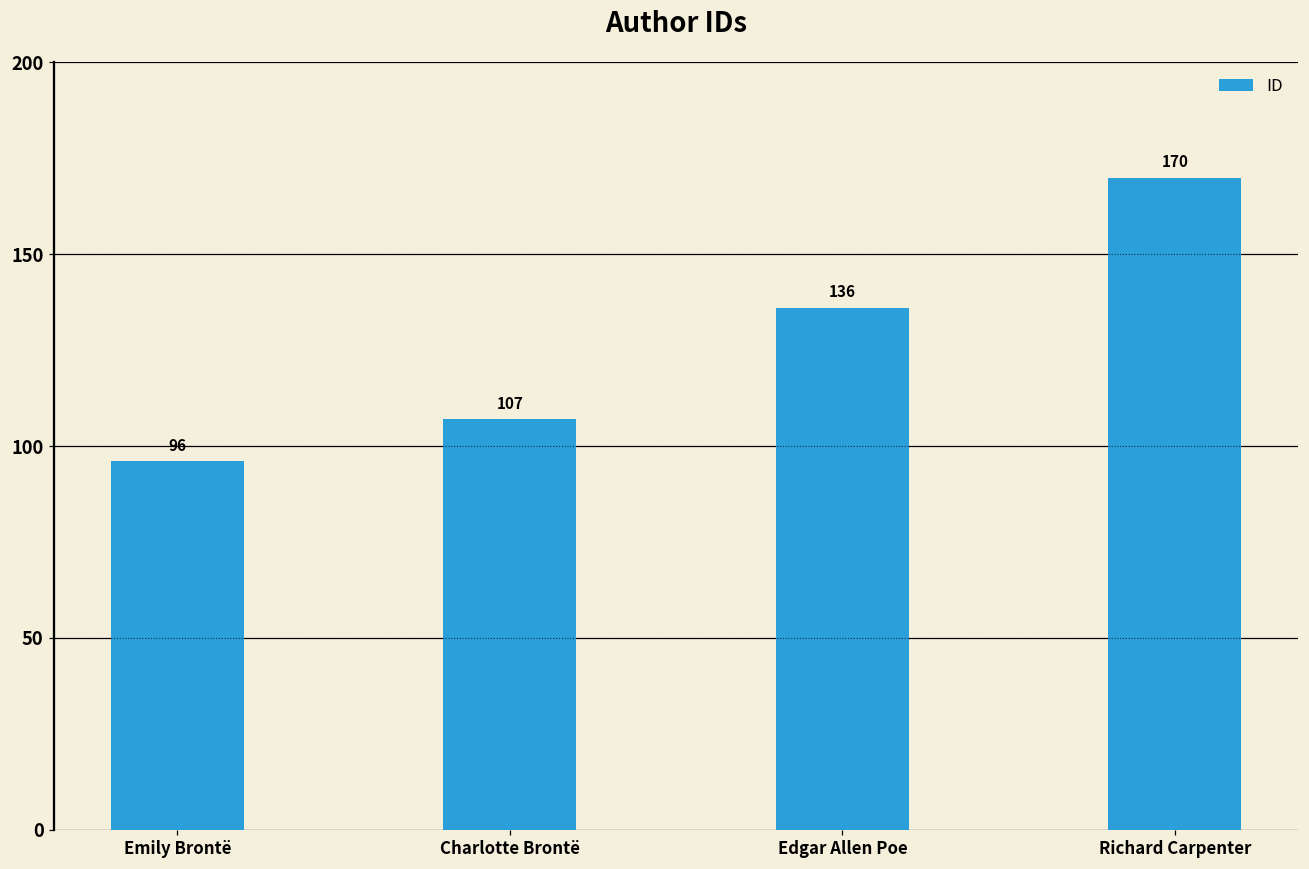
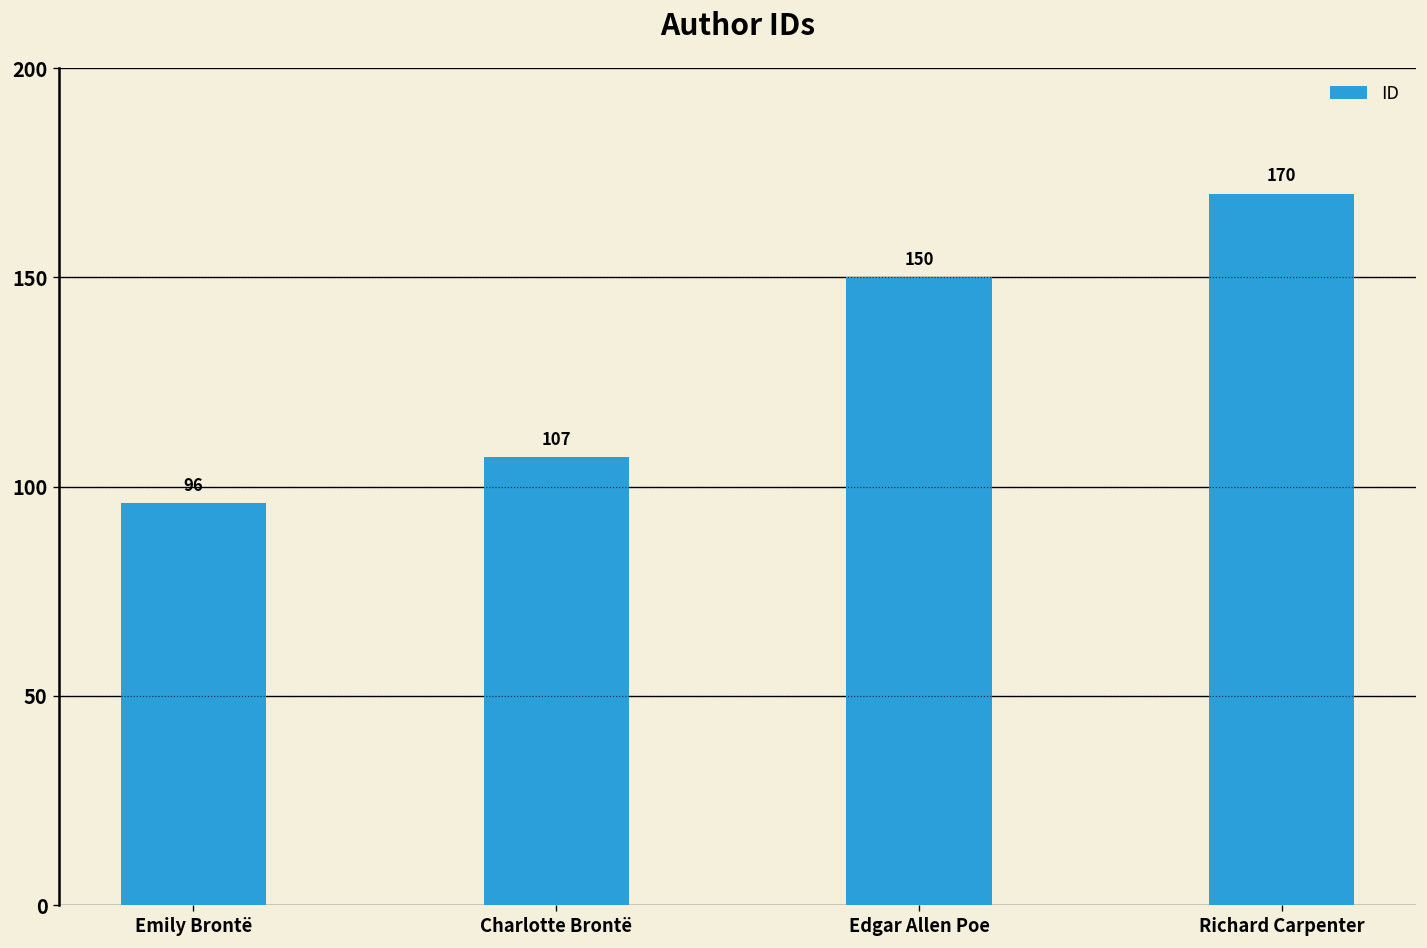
Edgar Allen Poe: 136 -> 150
